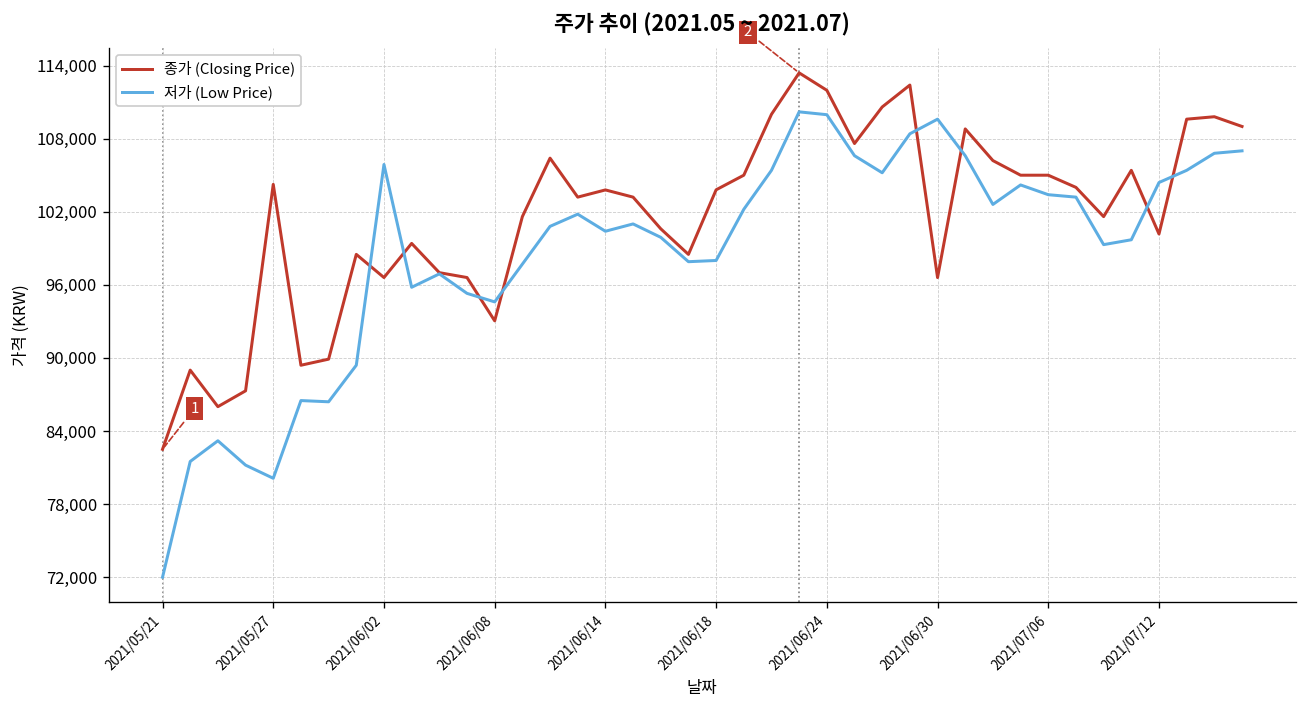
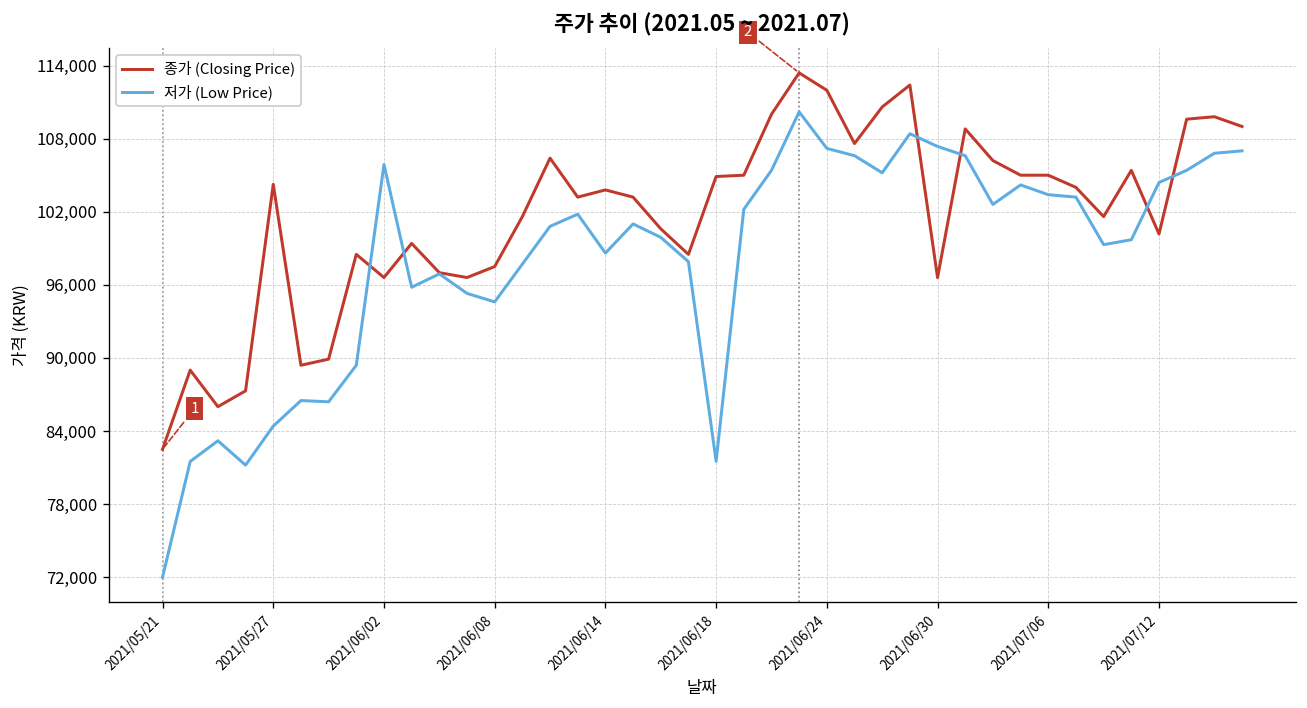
저가 (Low Price), 2021/05/27: 80,100 -> 84,400
종가 (Closing Price), 2021/06/08: 93,000 -> 97,500
저가 (Low Price), 2021/06/14: 100,400 -> 98,600
종가 (Closing Price), 2021/06/18: 103,800 -> 104,900
저가 (Low Price), 2021/06/18: 98,000 -> 81,500
저가 (Low Price), 2021/06/24: 110,000 -> 107,200
저가 (Low Price), 2021/06/30: 109,600 -> 107,400
